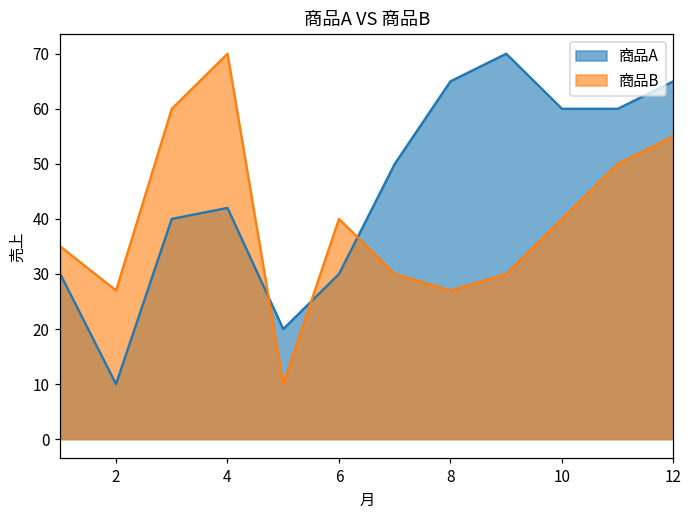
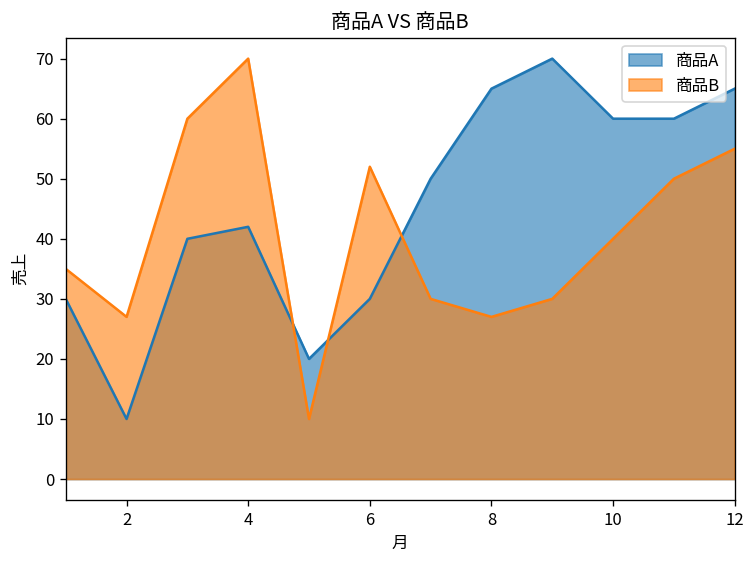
商品B, 6: 40 -> 52
